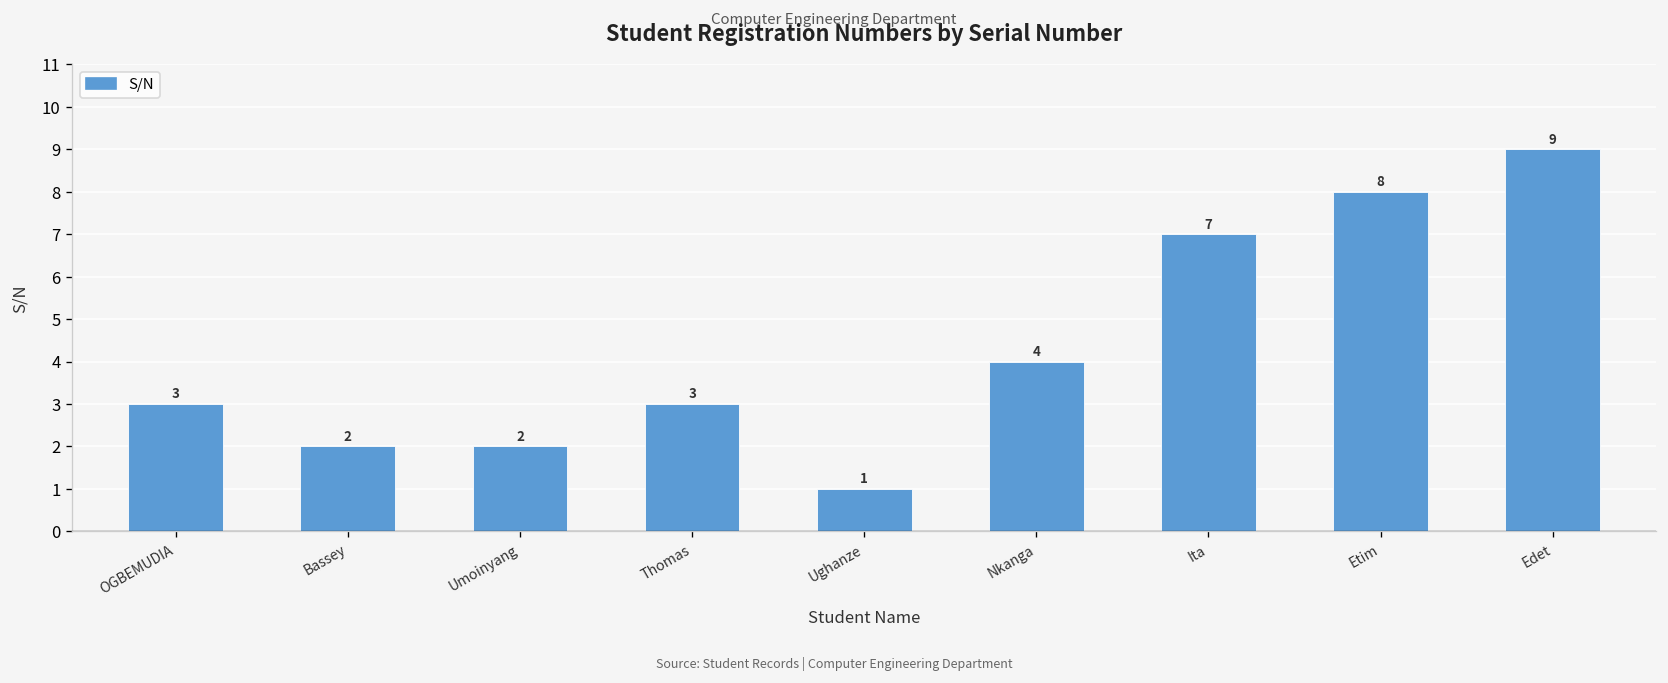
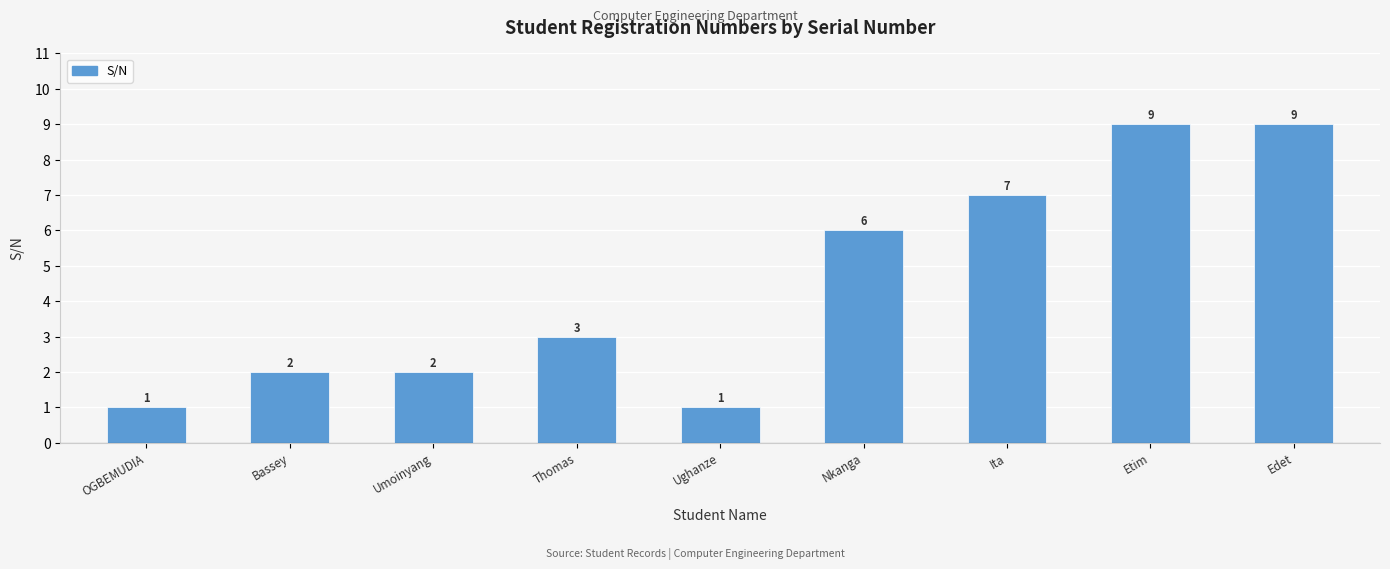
OGBEMUDIA: 3 -> 1
Nkanga: 4 -> 6
Etim: 8 -> 9
